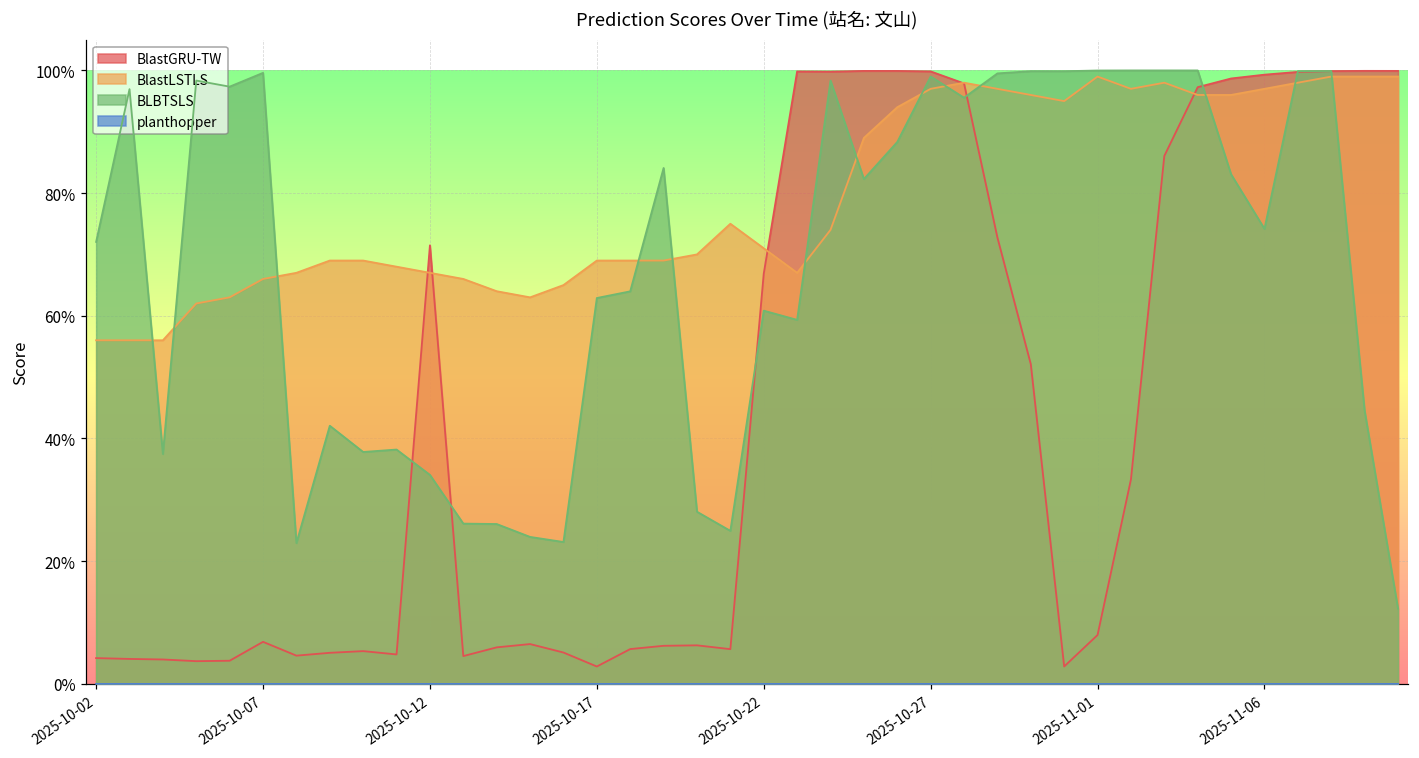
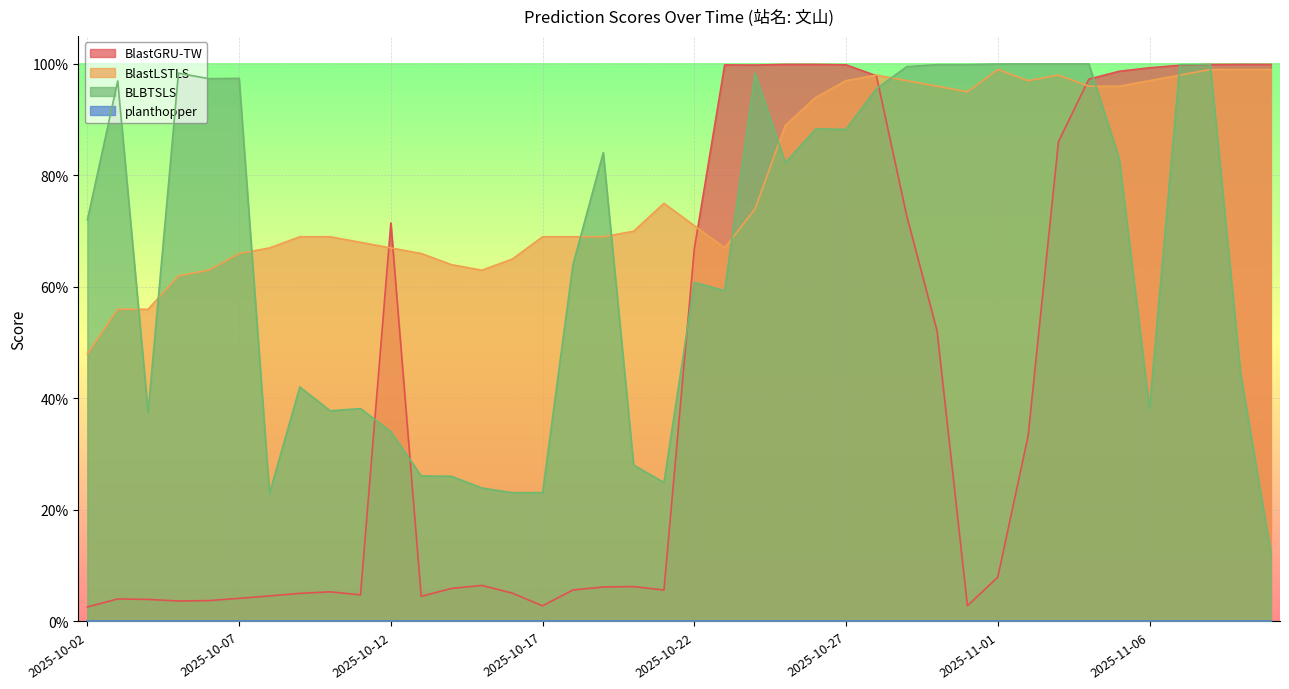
BlastGRU-TW, 2025-10-02: 4% -> 3%
BlastLSTLS, 2025-10-02: 56% -> 48%
BlastGRU-TW, 2025-10-07: 7% -> 4%
BLBTSLS, 2025-10-07: 100% -> 97%
BLBTSLS, 2025-10-17: 63% -> 23%
BLBTSLS, 2025-10-27: 99% -> 88%
BLBTSLS, 2025-11-06: 74% -> 38%
